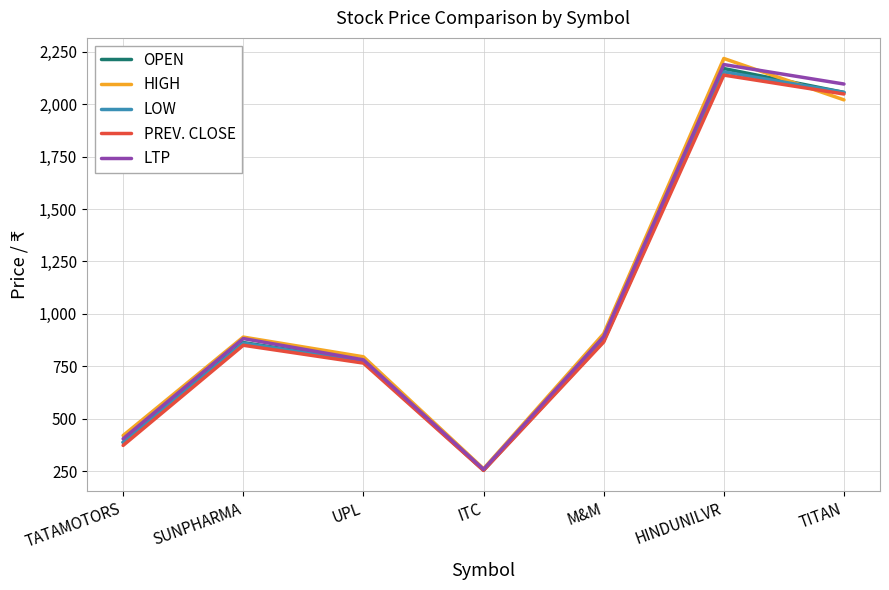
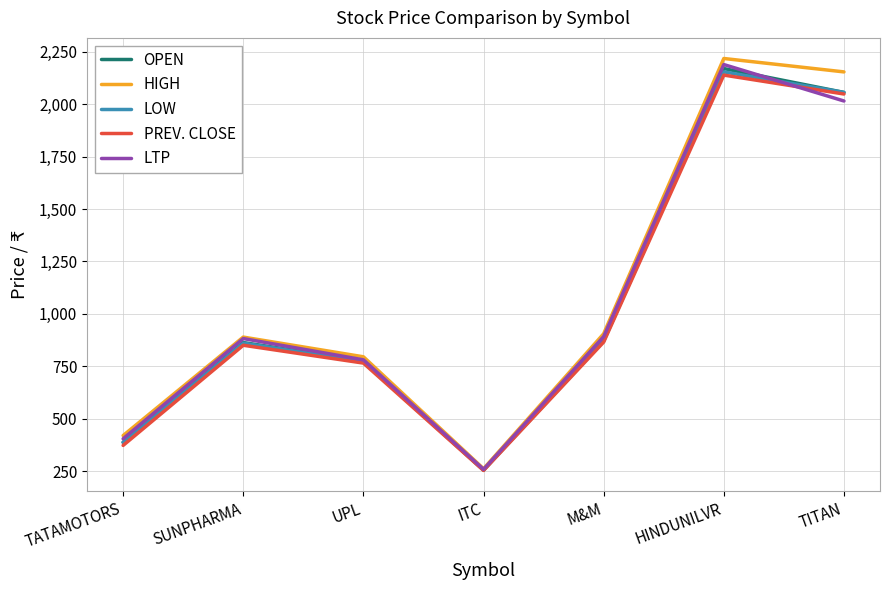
HIGH, TITAN: 2,020 -> 2,150
LTP, TITAN: 2,100 -> 2,020
